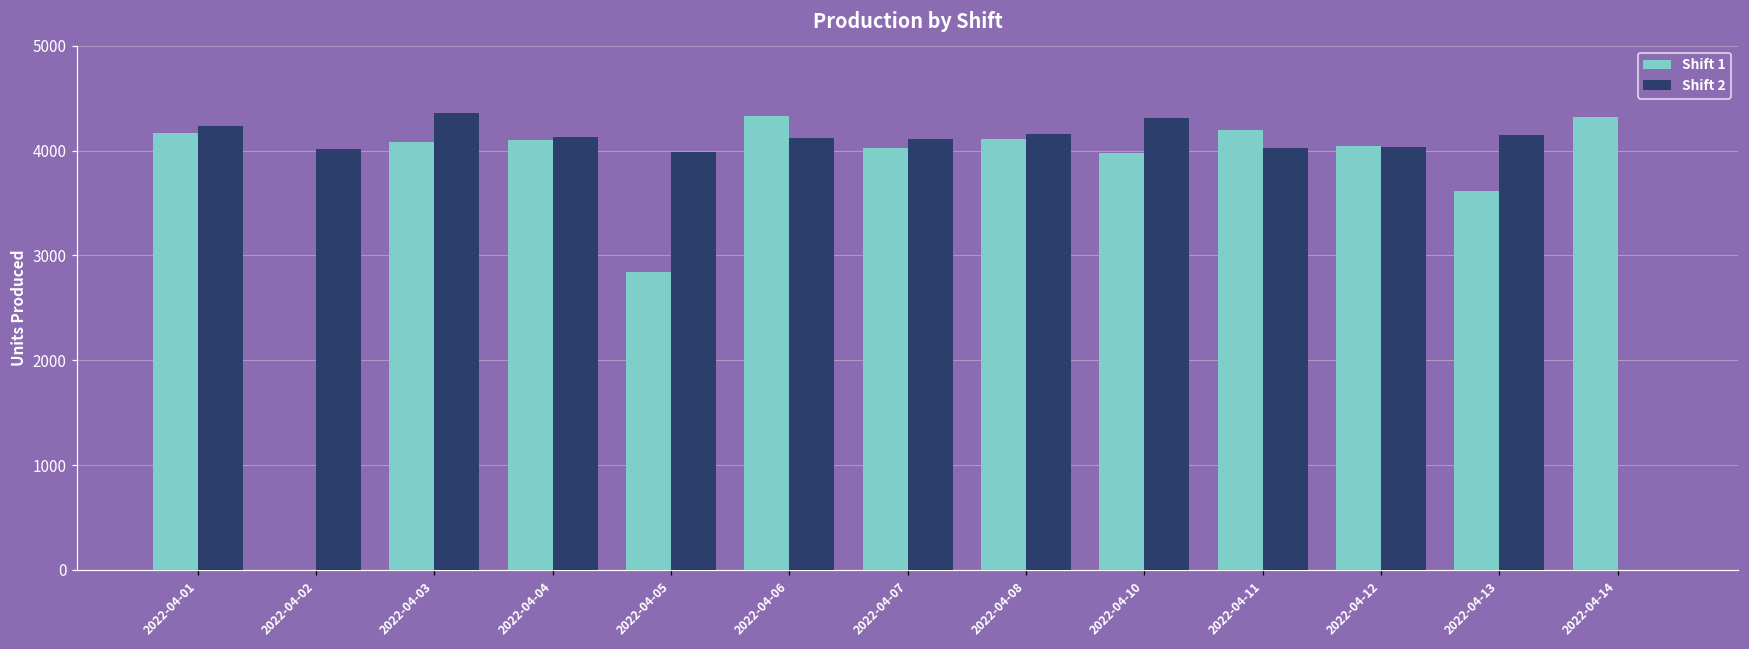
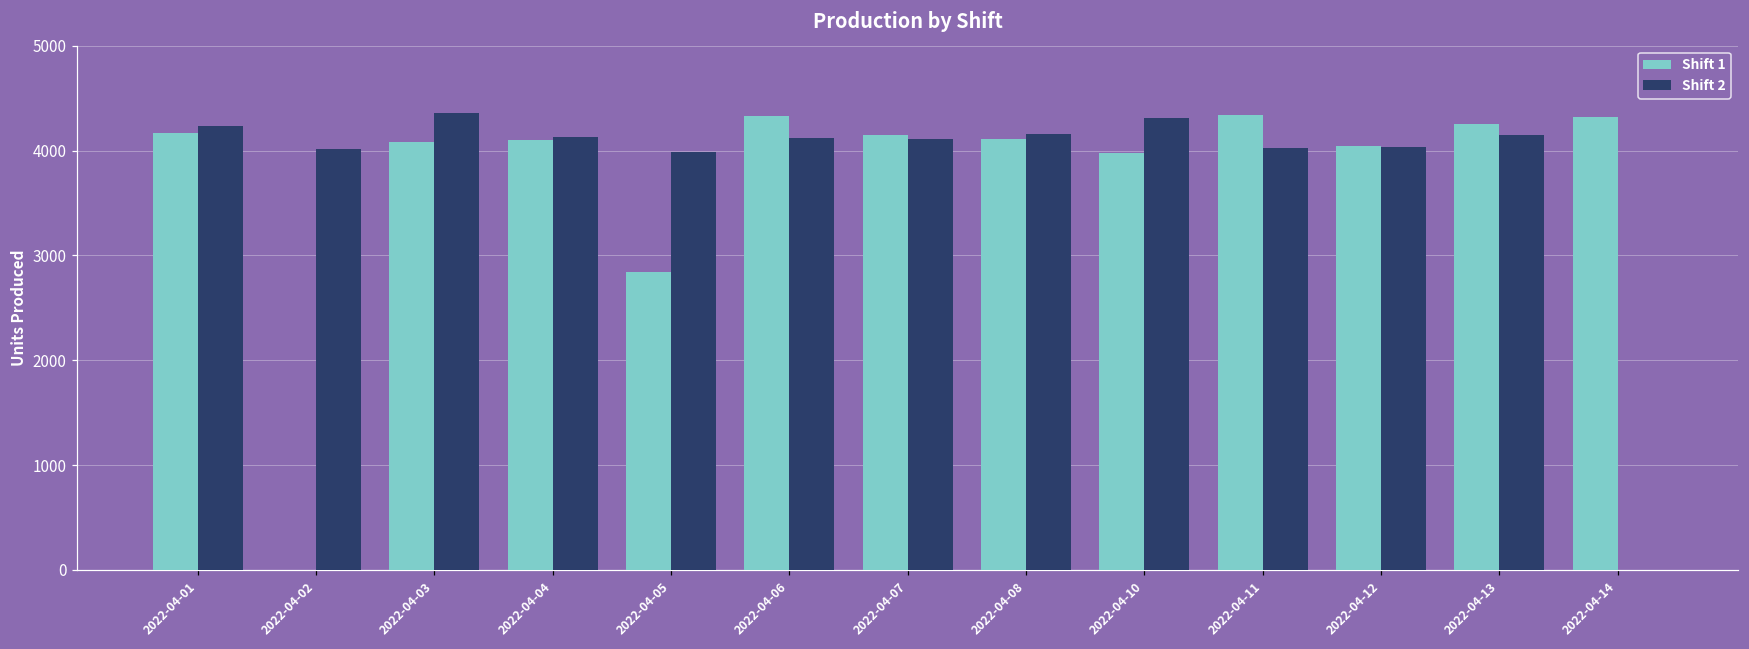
Shift 1, 2022-04-07: 4000 -> 4100
Shift 1, 2022-04-11: 4200 -> 4300
Shift 1, 2022-04-13: 3600 -> 4300
